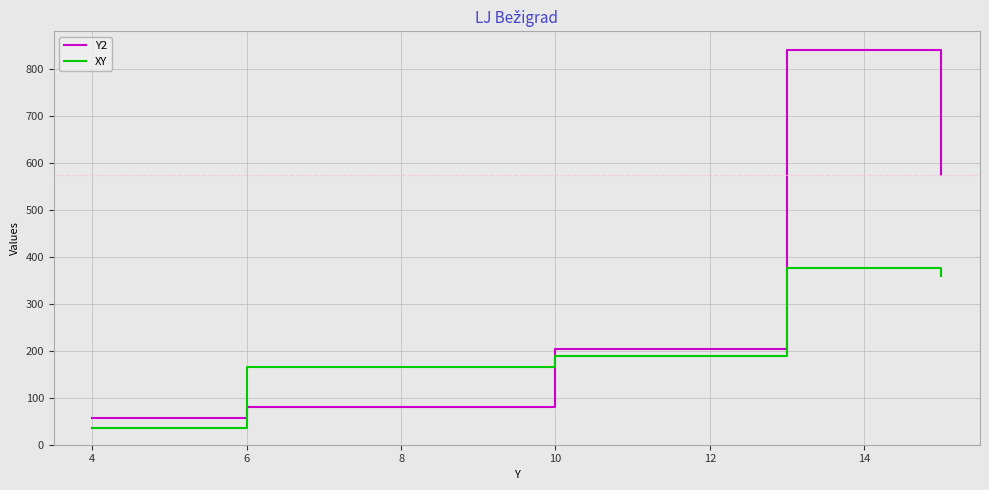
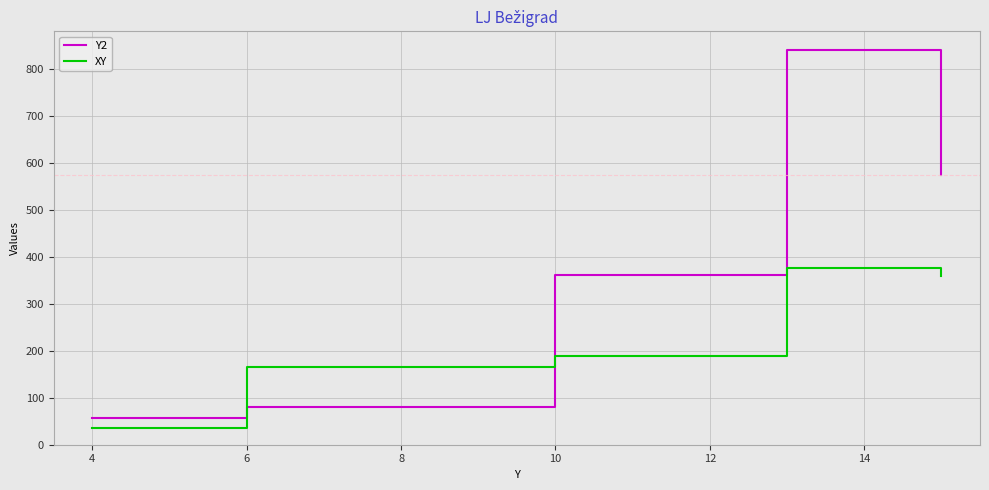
Y2, 10: 210 -> 360
